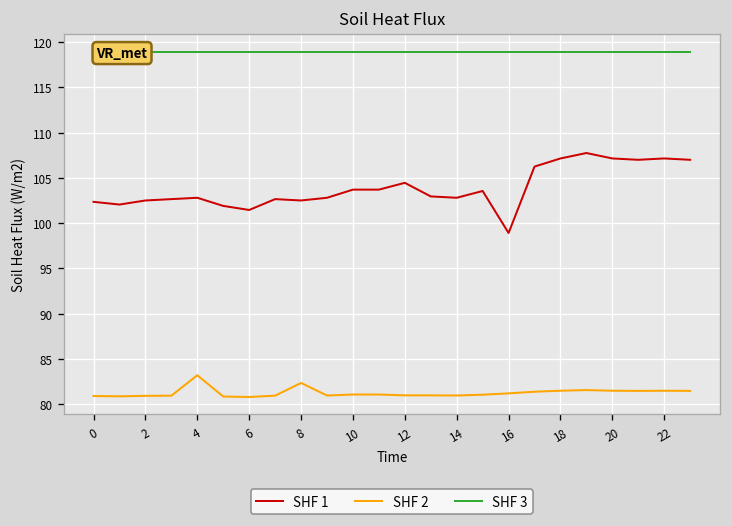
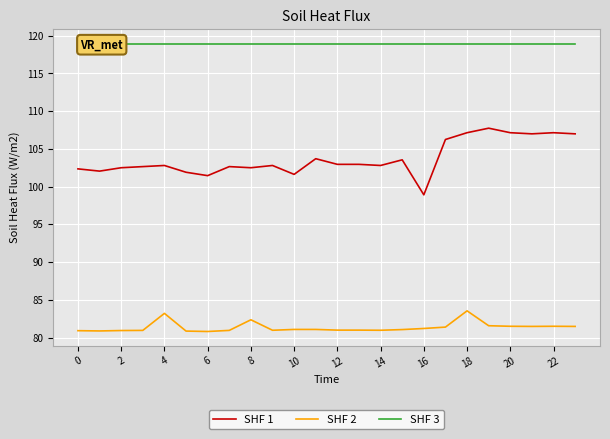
SHF 1, 10: 104 -> 102
SHF 1, 12: 104 -> 103
SHF 2, 18: 81 -> 84
